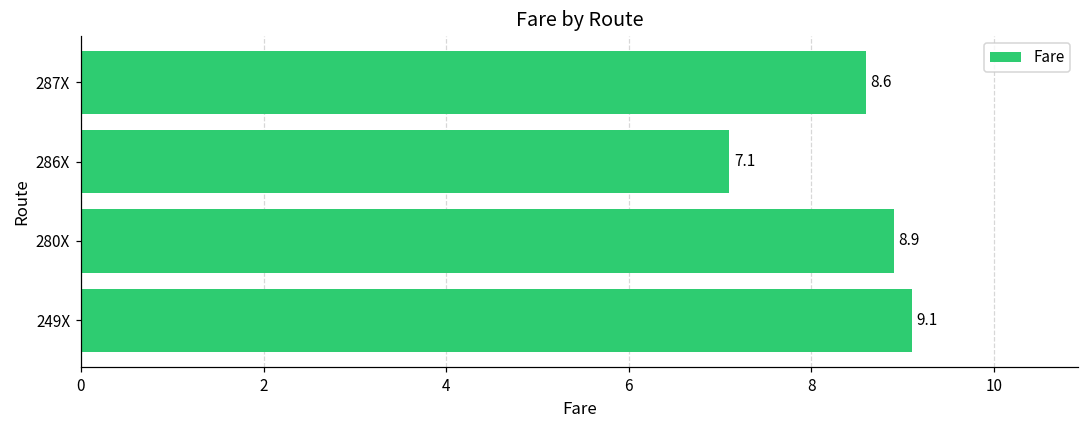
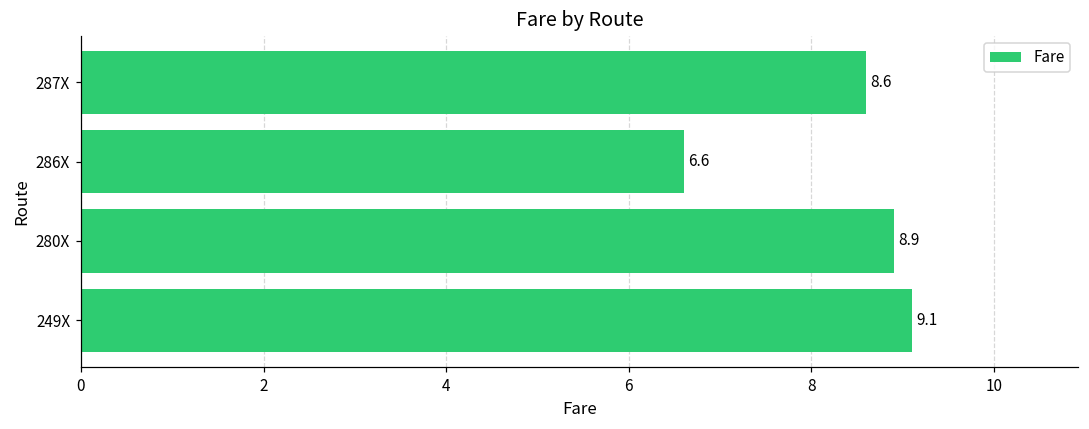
286X: 7.1 -> 6.6
